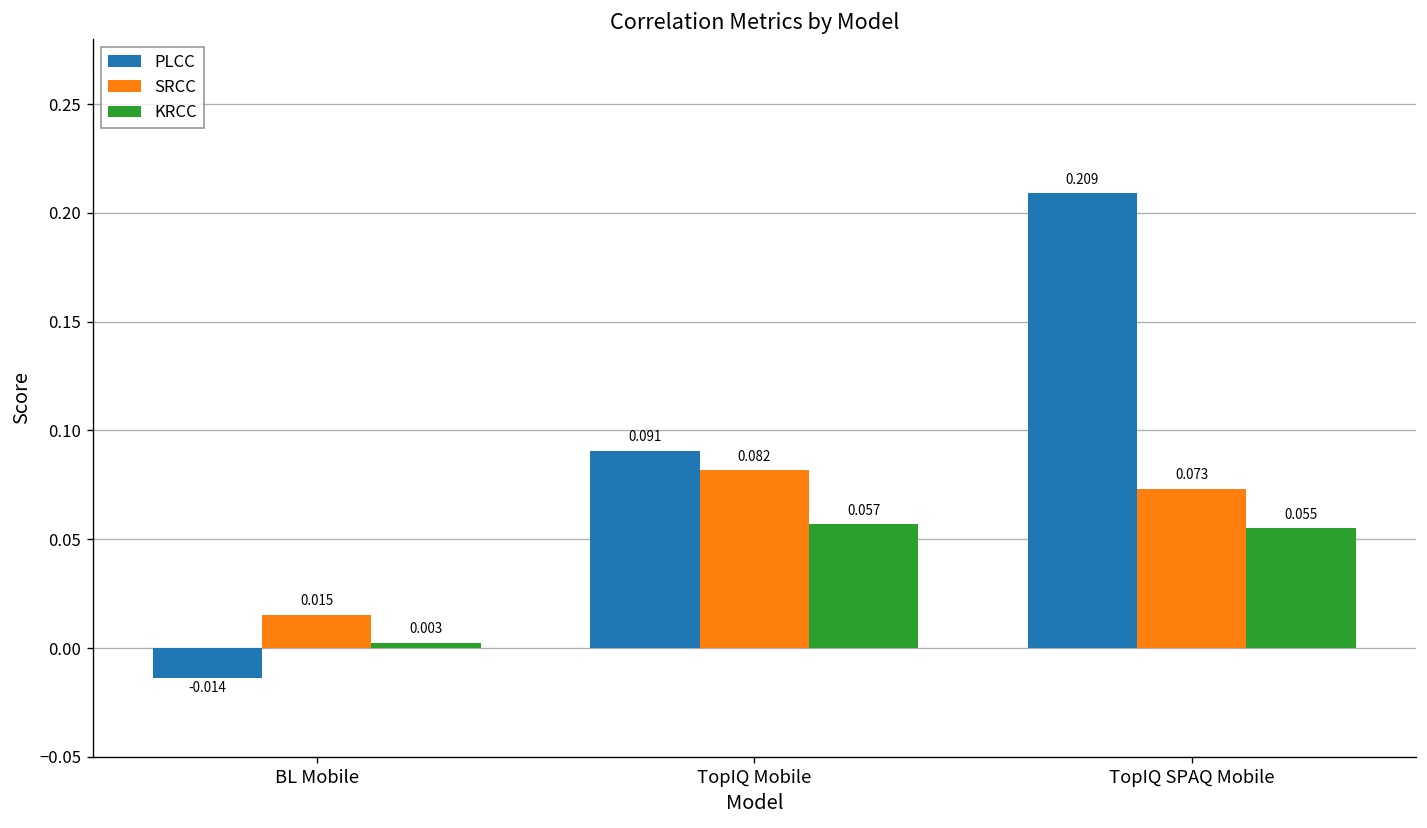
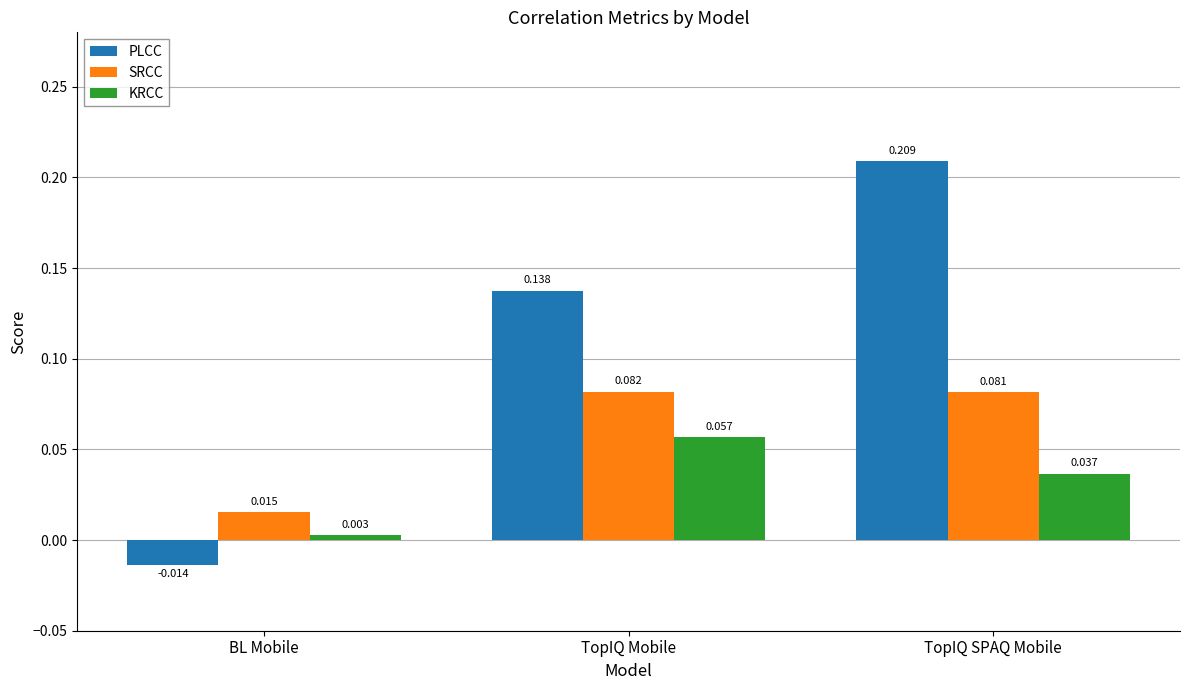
PLCC, TopIQ Mobile: 0.091 -> 0.138
SRCC, TopIQ SPAQ Mobile: 0.073 -> 0.081
KRCC, TopIQ SPAQ Mobile: 0.055 -> 0.037
